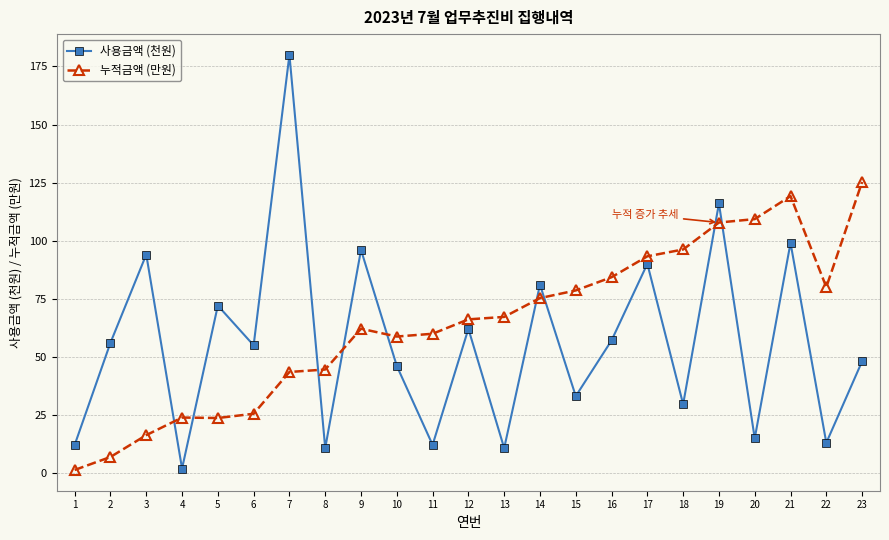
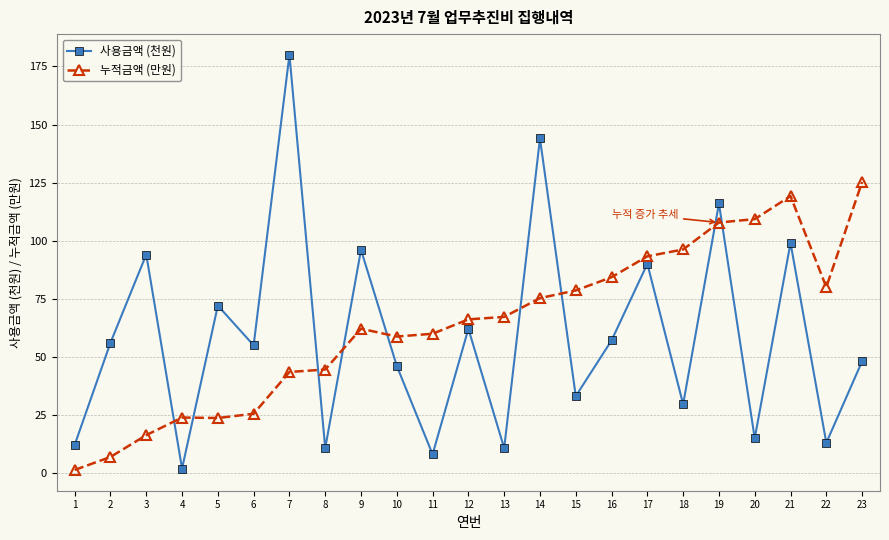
사용금액 (천원), 11: 12 -> 8
사용금액 (천원), 14: 81 -> 144
